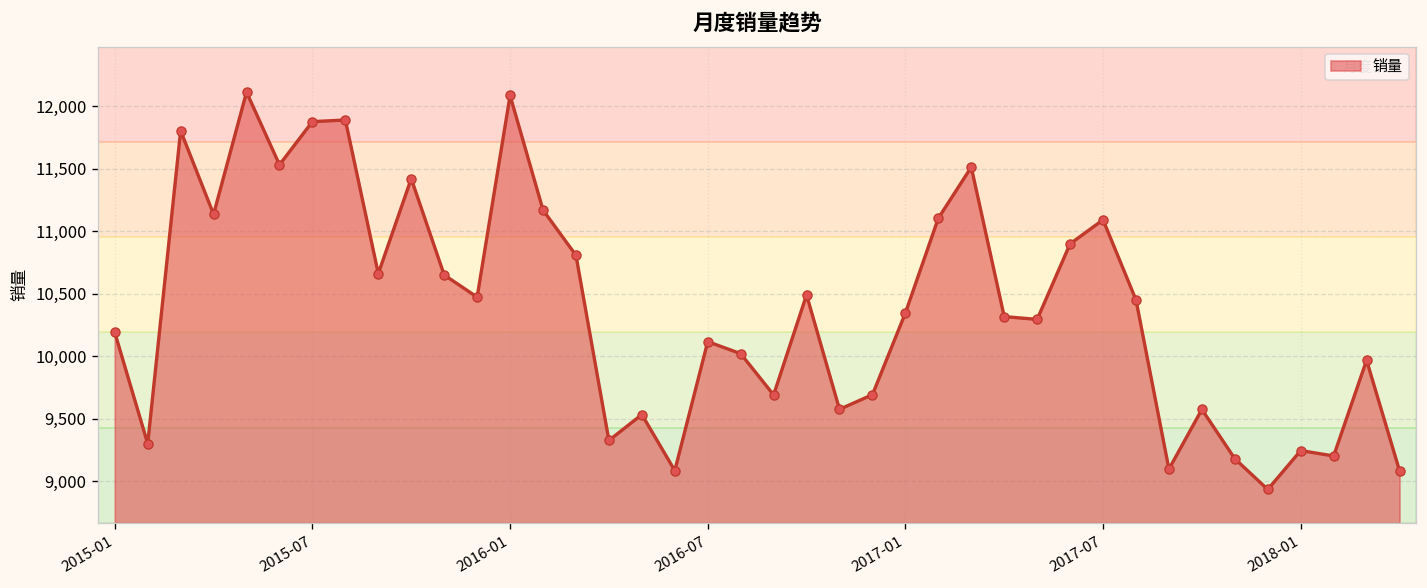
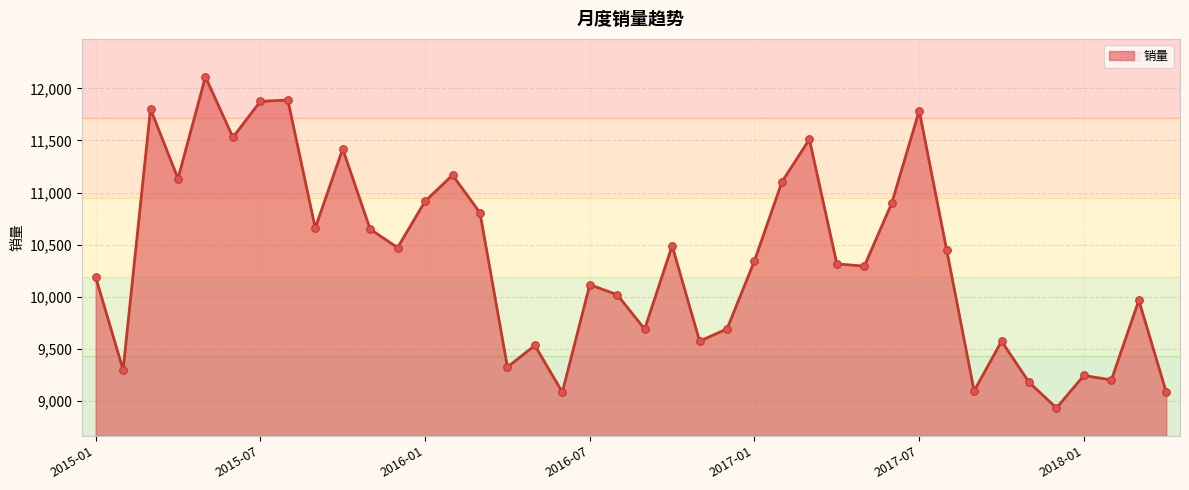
2016-01: 12,080 -> 10,920
2017-07: 11,090 -> 11,790
